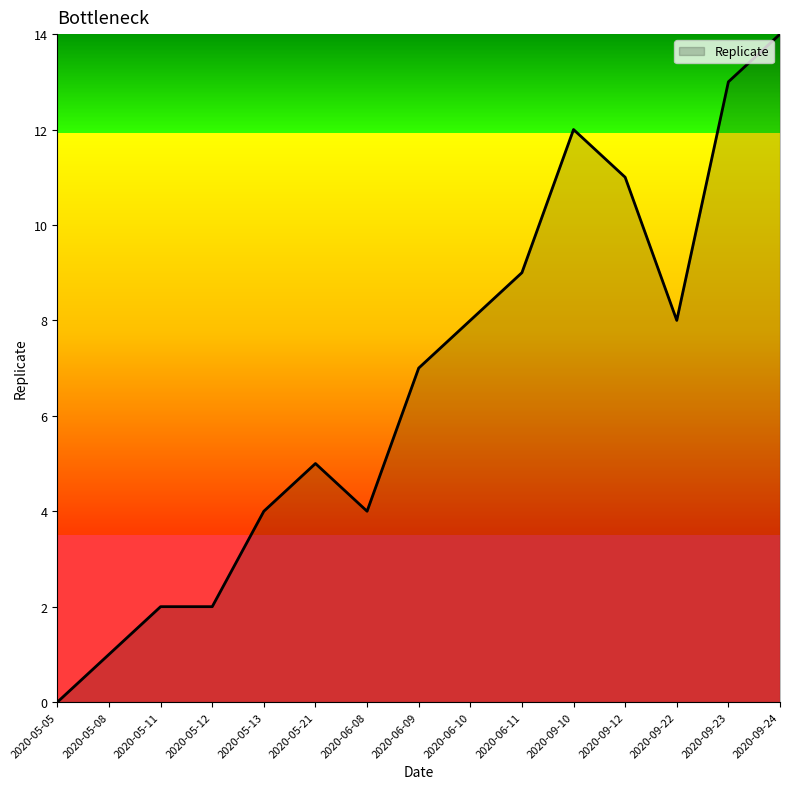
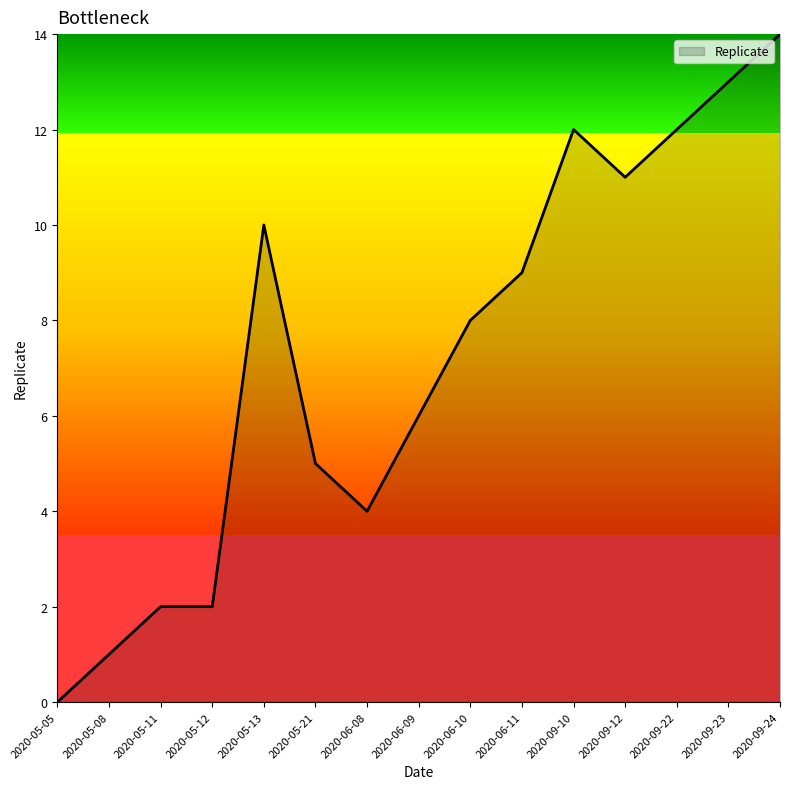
2020-05-13: 4 -> 10
2020-06-09: 7 -> 6
2020-09-22: 8 -> 12
